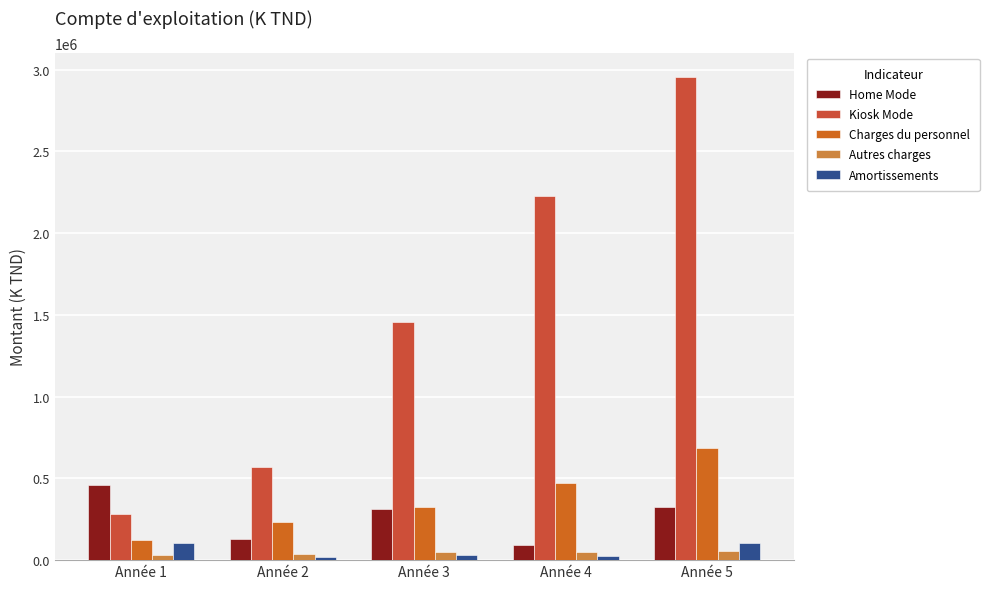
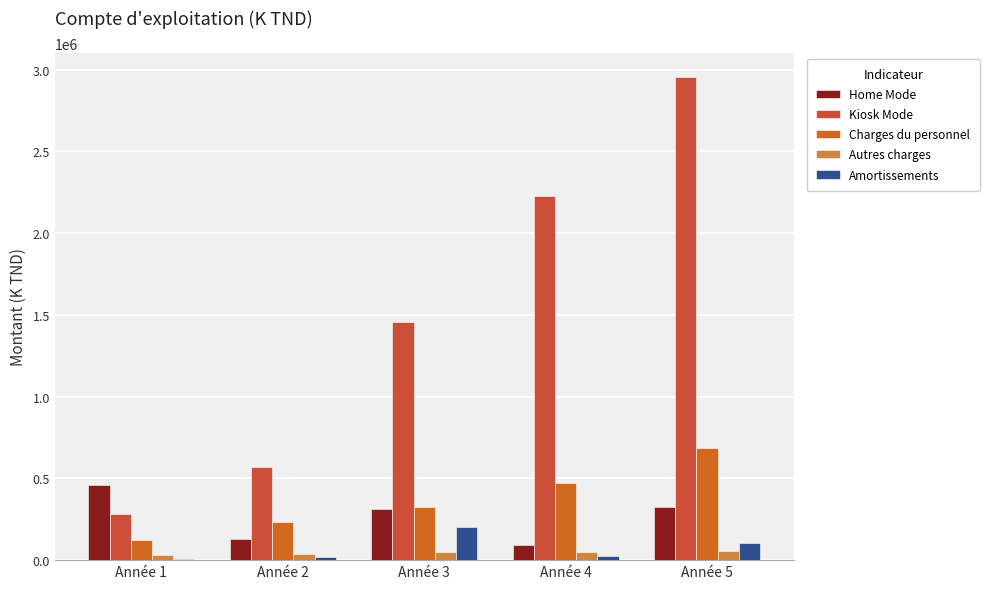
Amortissements, Année 1: 100000 -> 10000
Amortissements, Année 3: 30000 -> 200000
